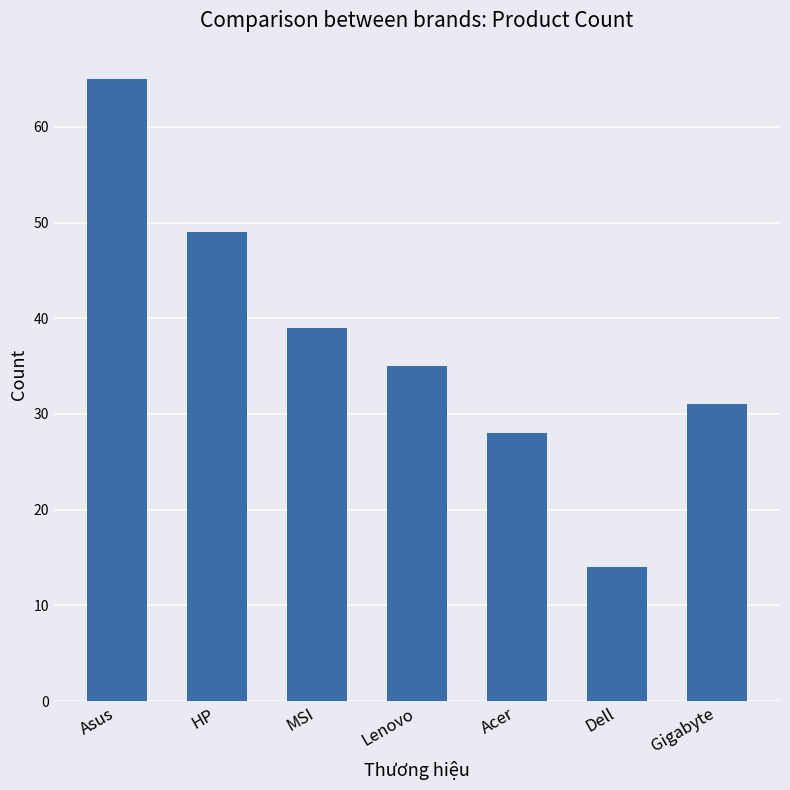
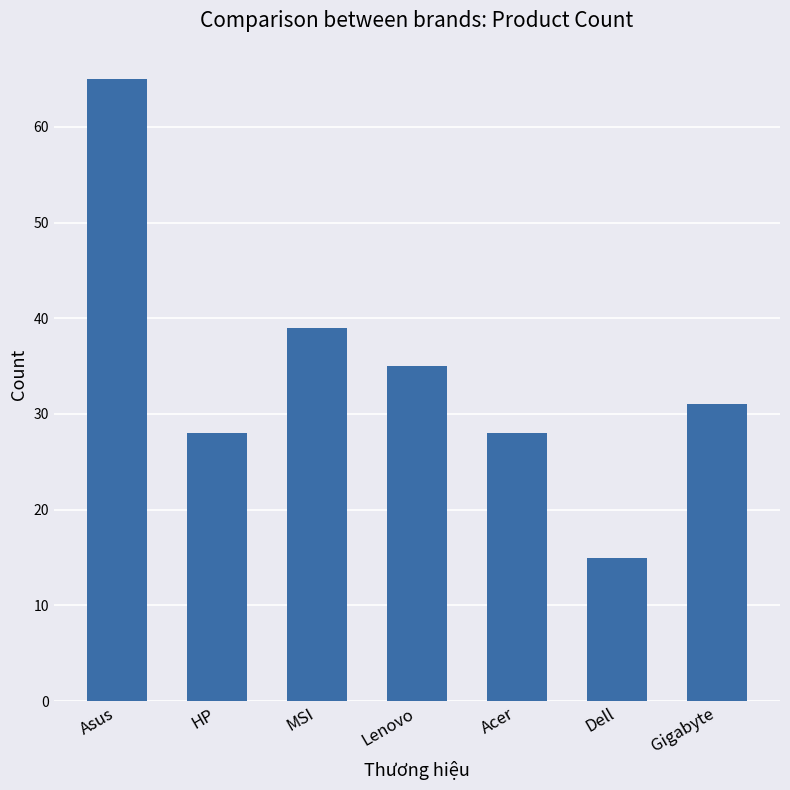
HP: 49 -> 28
Dell: 14 -> 15
